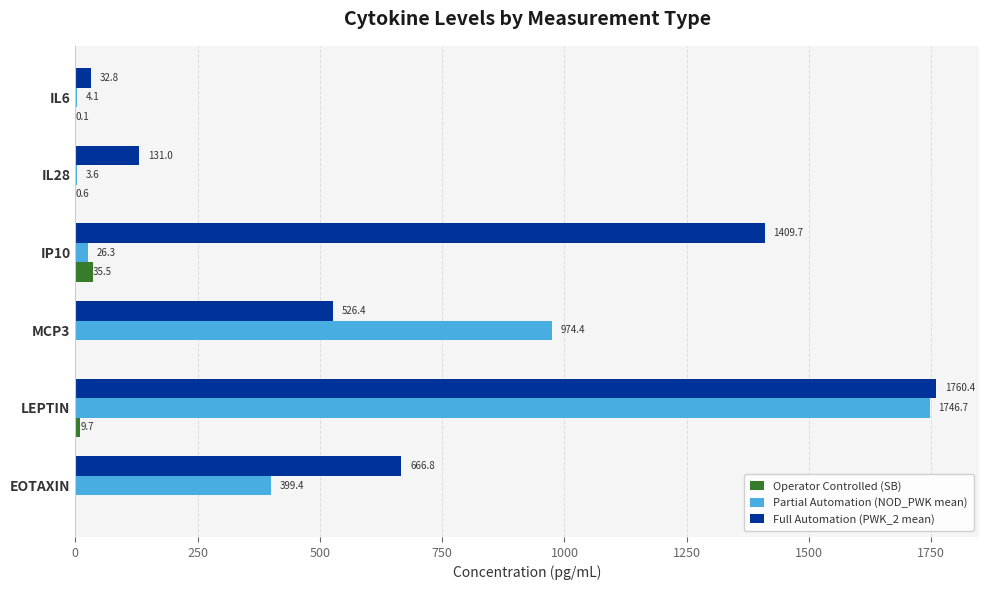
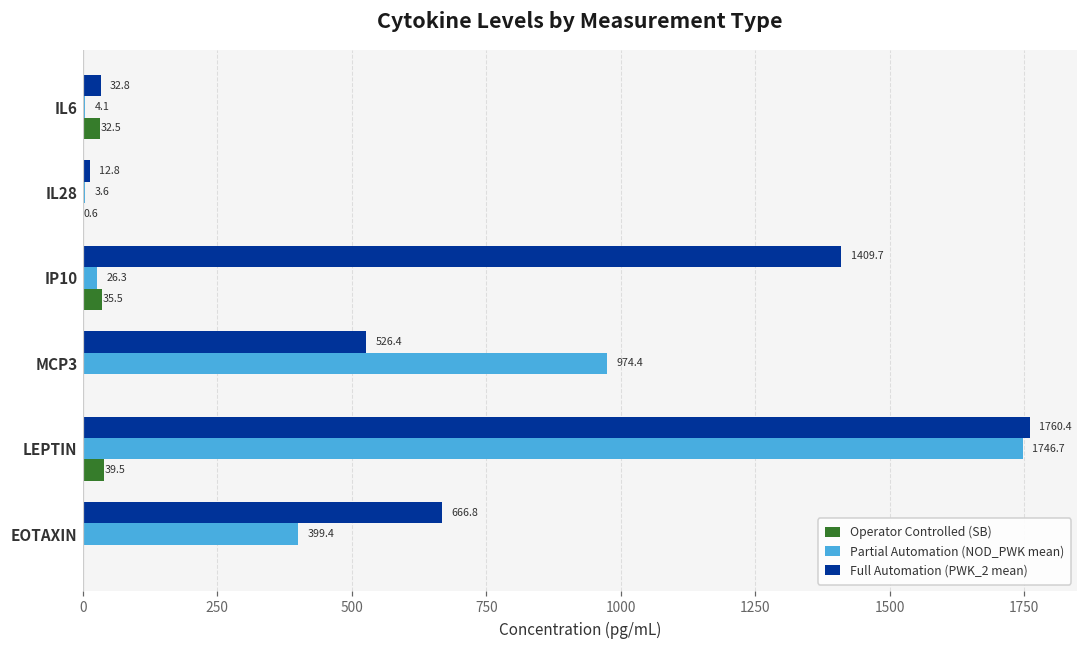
Operator Controlled (SB), IL6: 0.1 -> 32.5
Full Automation (PWK_2 mean), IL28: 131.0 -> 12.8
Operator Controlled (SB), LEPTIN: 9.7 -> 39.5
